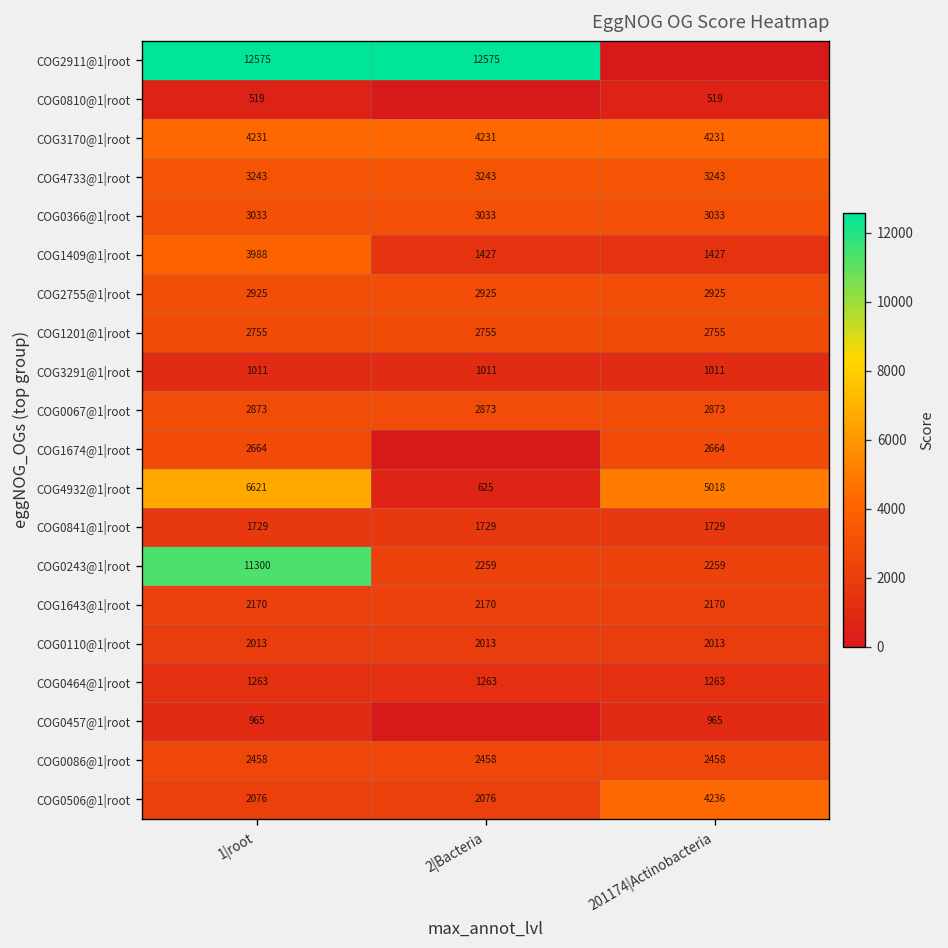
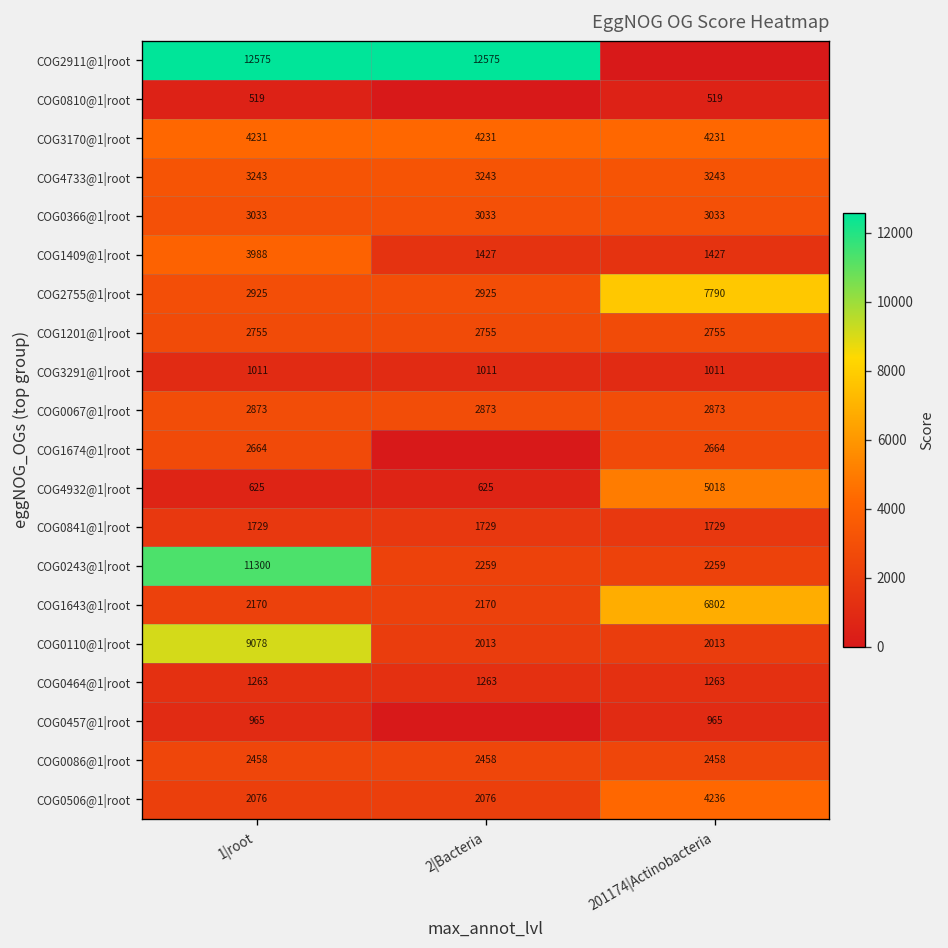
COG2755@1|root, 201174|Actinobacteria: 2925 -> 7790
COG4932@1|root, 1|root: 6621 -> 625
COG1643@1|root, 201174|Actinobacteria: 2170 -> 6802
COG0110@1|root, 1|root: 2013 -> 9078
